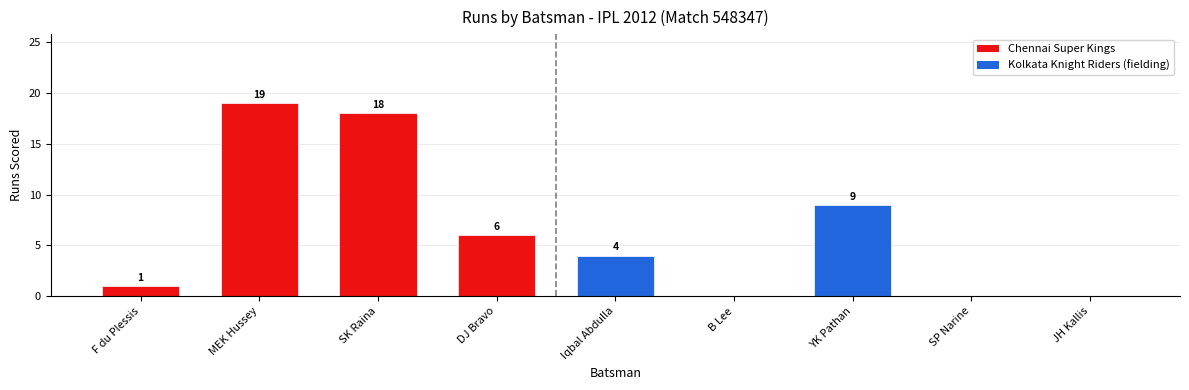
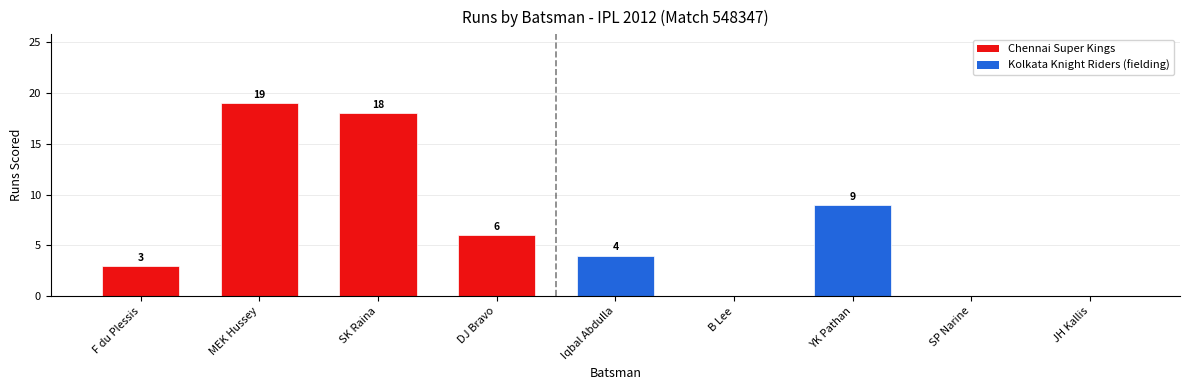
F du Plessis: 1 -> 3
